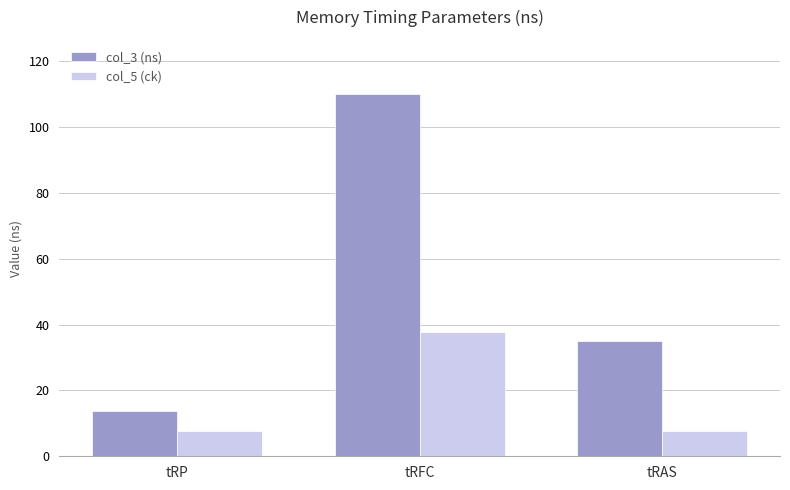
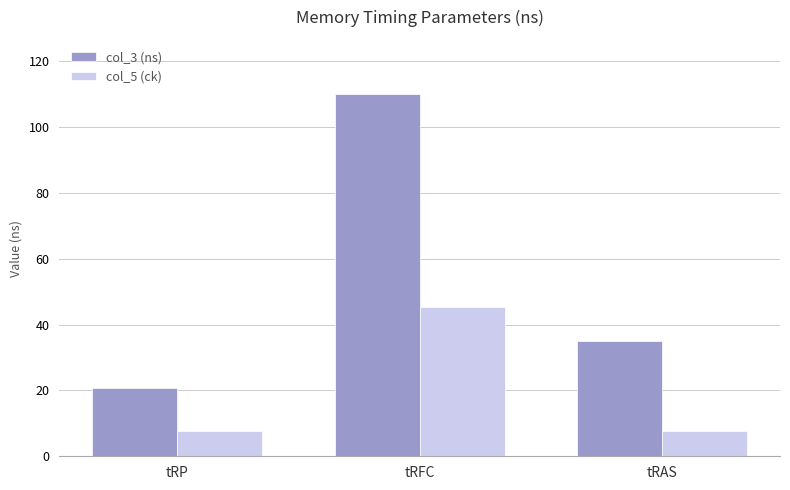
col_3 (ns), tRP: 14 -> 21
col_5 (ck), tRFC: 38 -> 45
